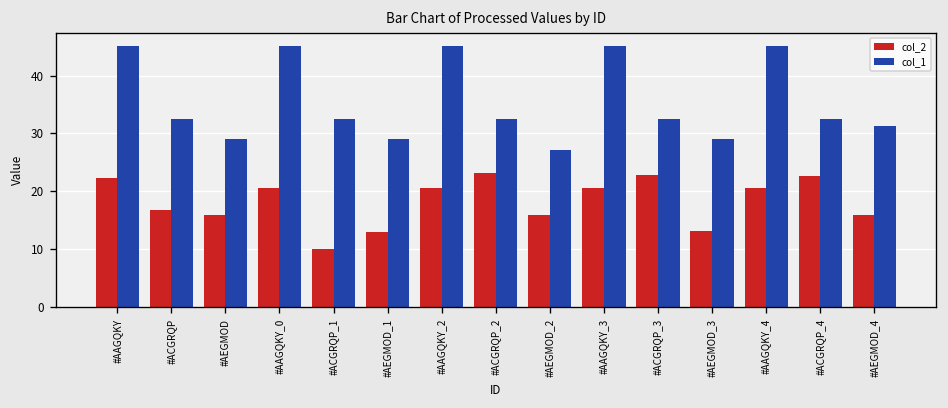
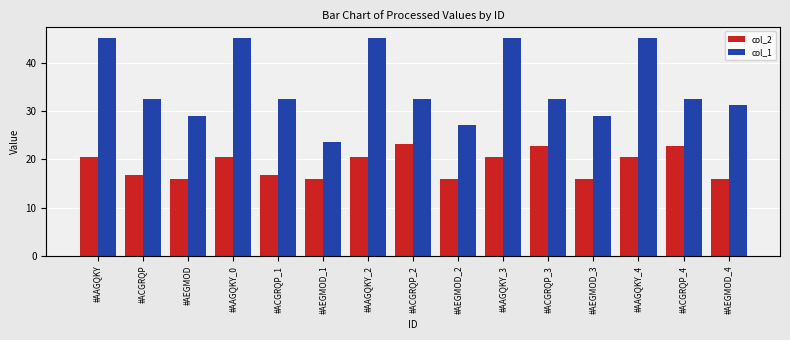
col_2, #AAGQKY: 22 -> 21
col_2, #ACGRQP_1: 10 -> 17
col_2, #AEGMOD_1: 13 -> 16
col_1, #AEGMOD_1: 29 -> 24
col_2, #AEGMOD_3: 13 -> 16
